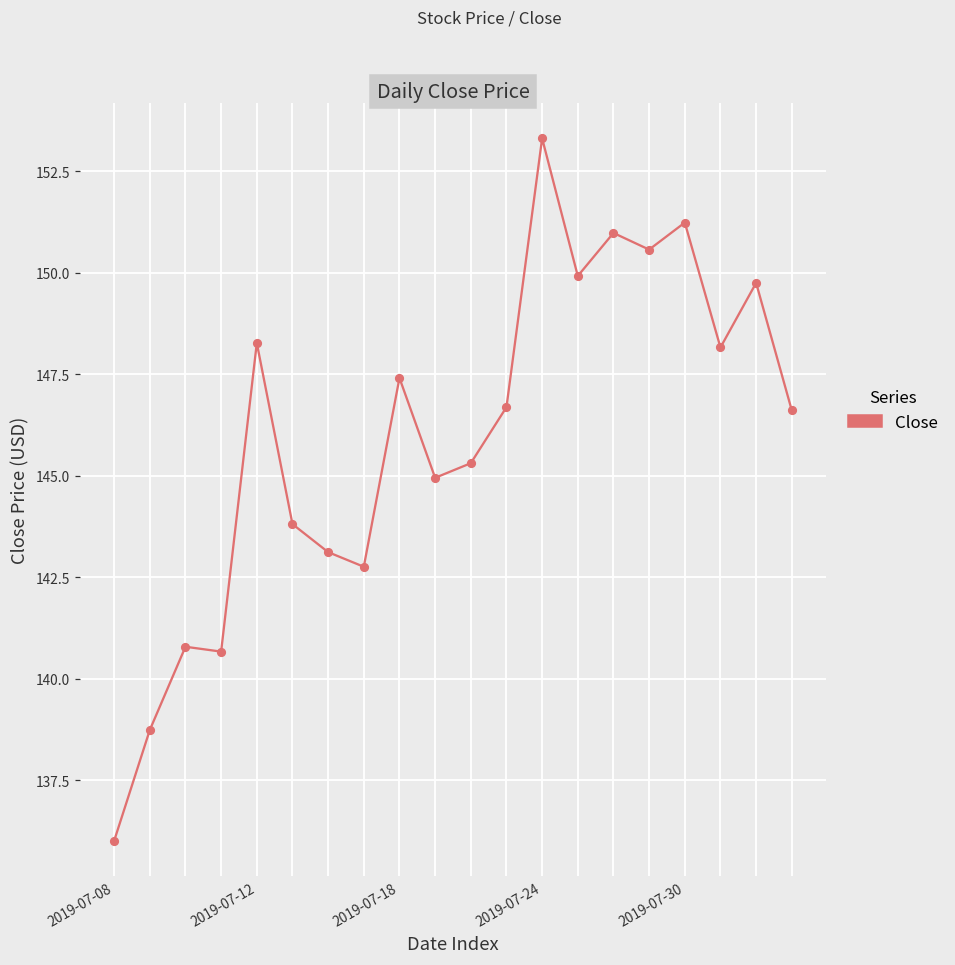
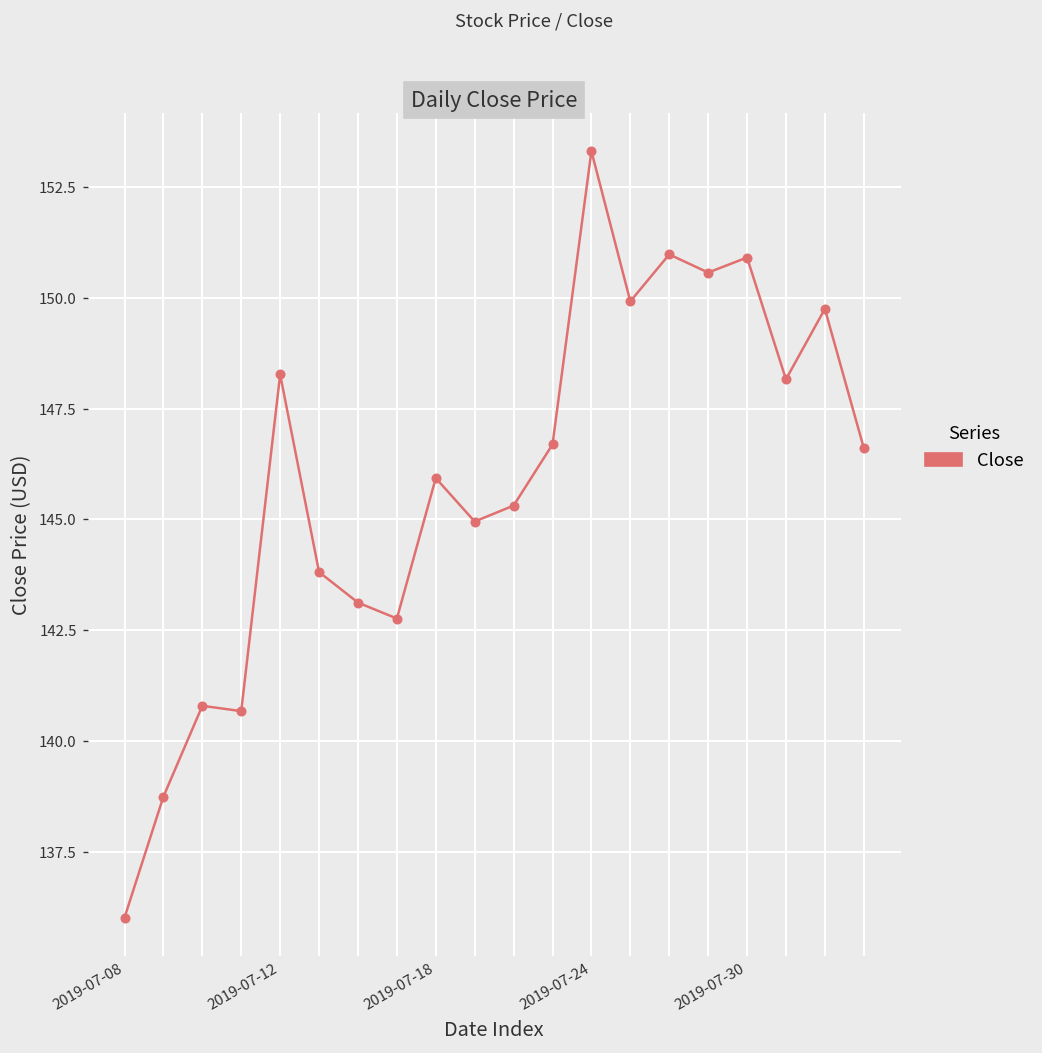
2019-07-18: 147.4 -> 145.9
2019-07-30: 151.2 -> 150.9
